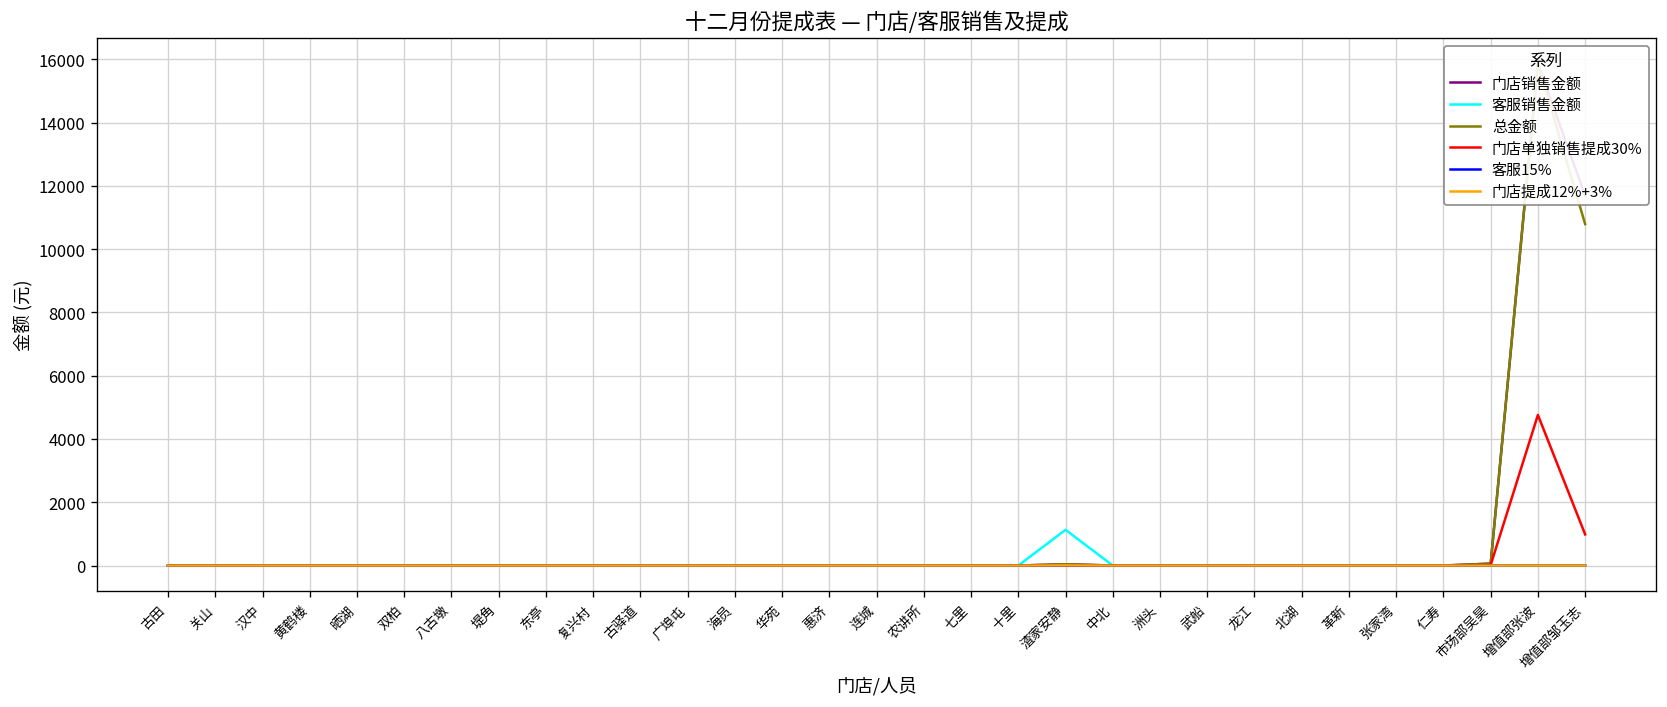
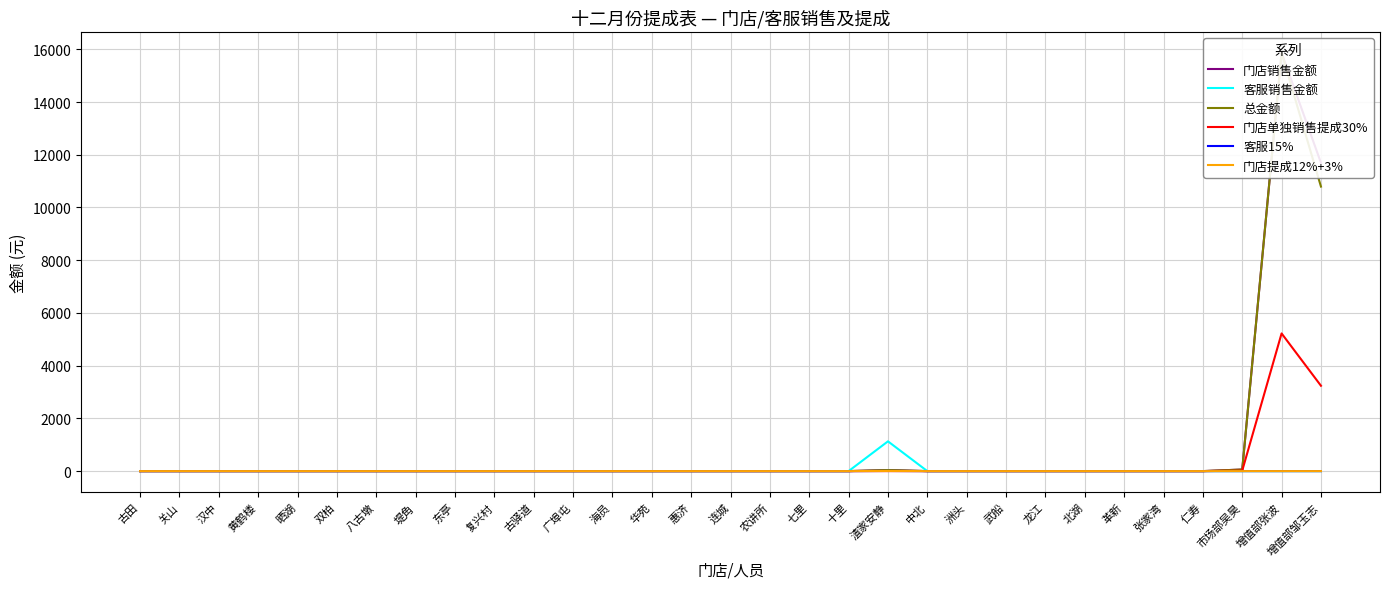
门店单独销售提成30%, 增值部张波: 4800 -> 5200
门店单独销售提成30%, 增值部邹玉志: 1000 -> 3200
